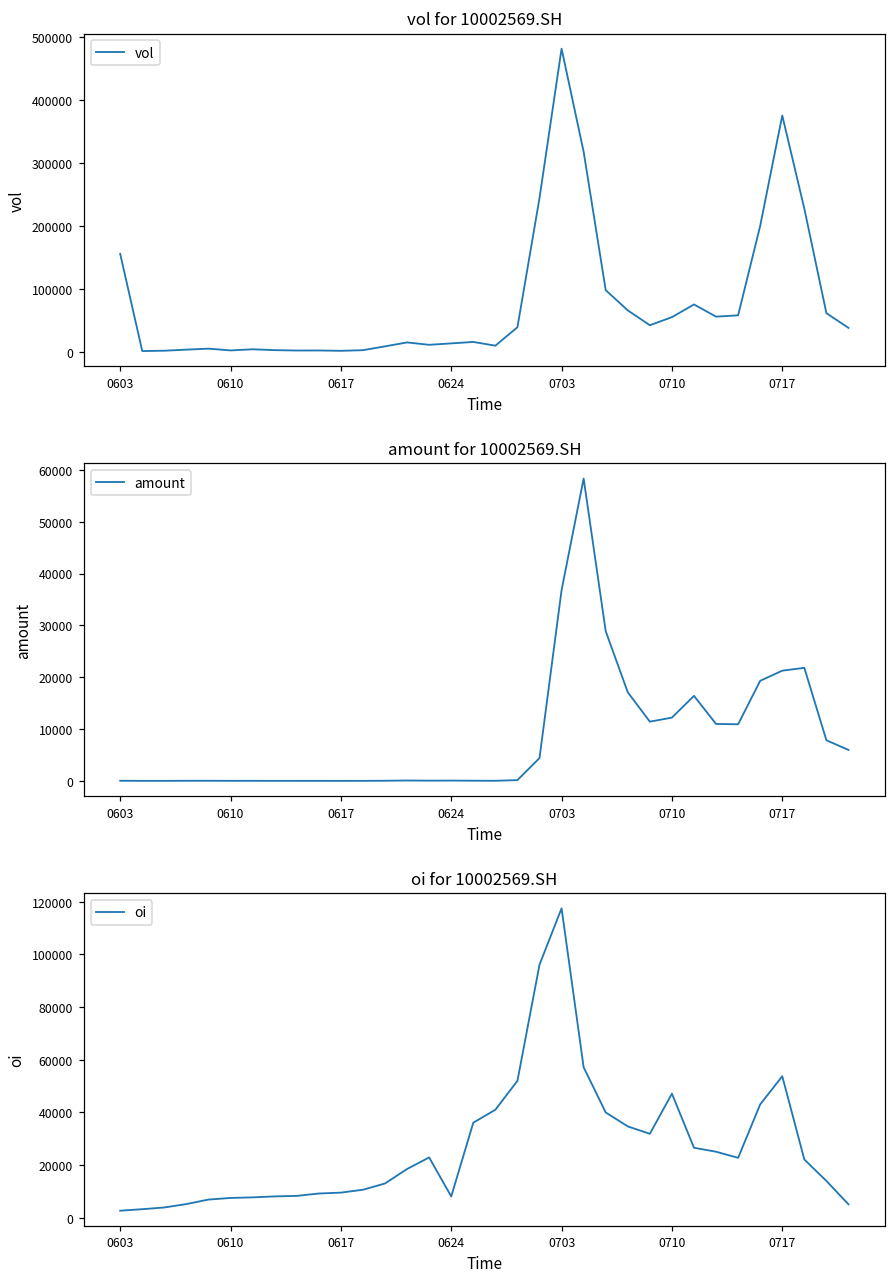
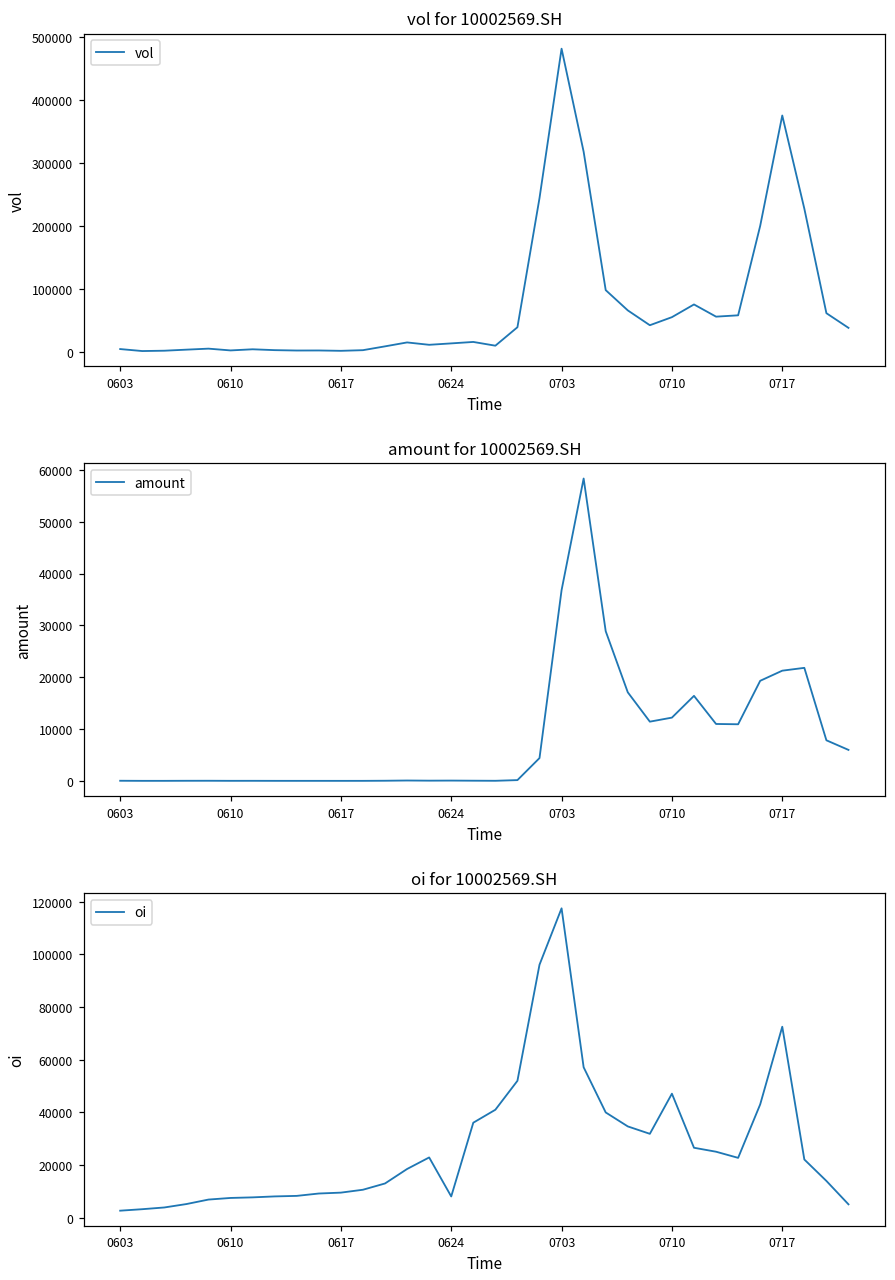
vol for 10002569.SH, 0603: 160000 -> 0
oi for 10002569.SH, 0717: 54000 -> 73000
